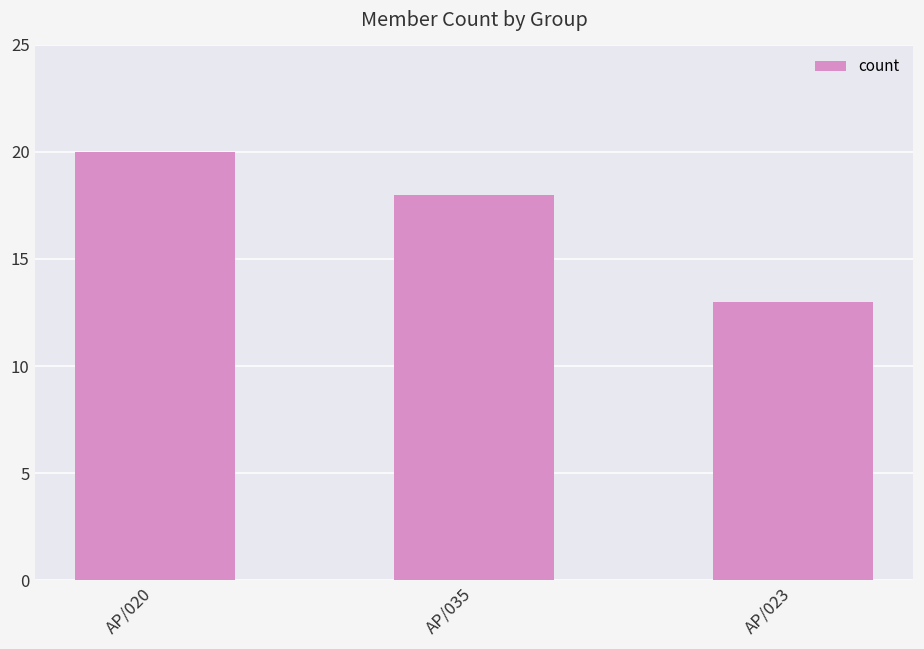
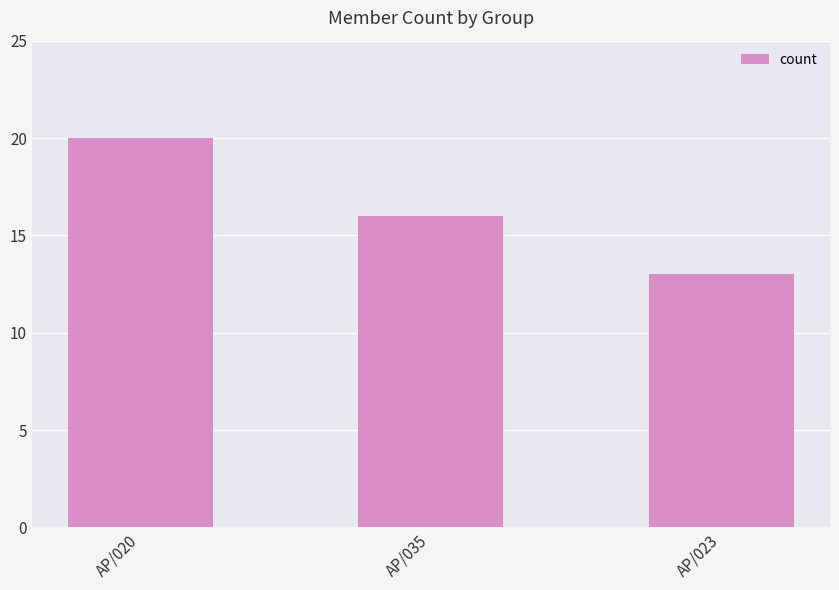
AP/035: 18 -> 16
